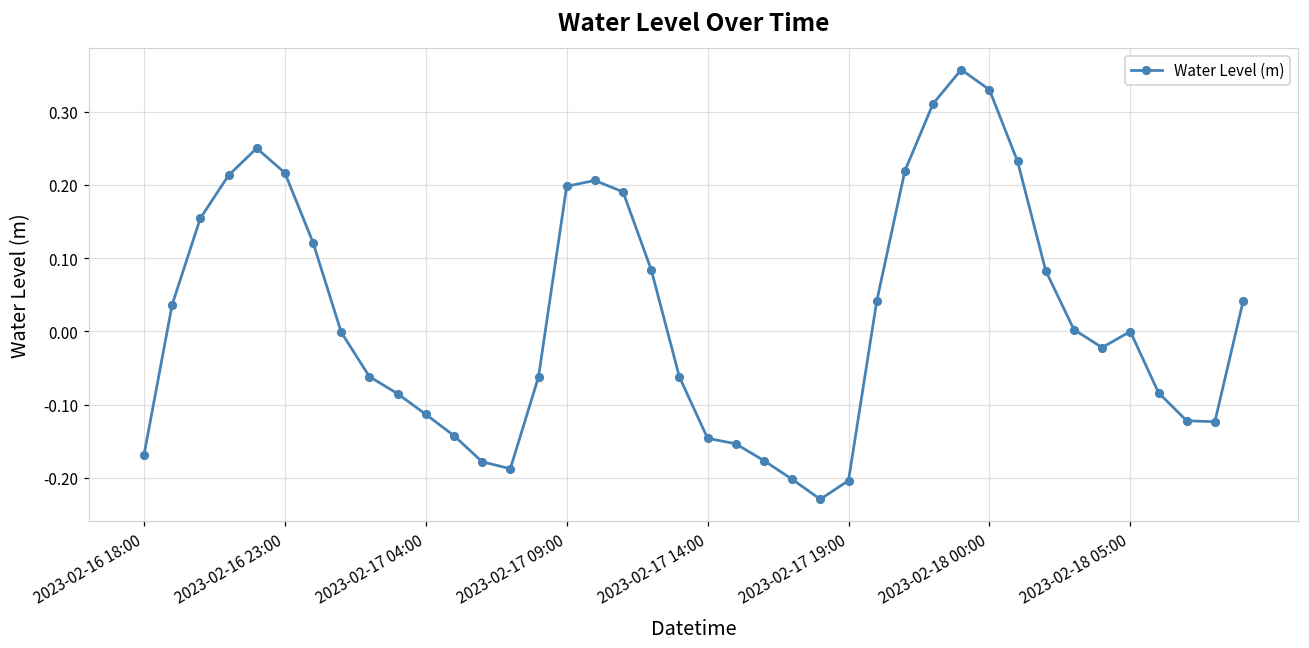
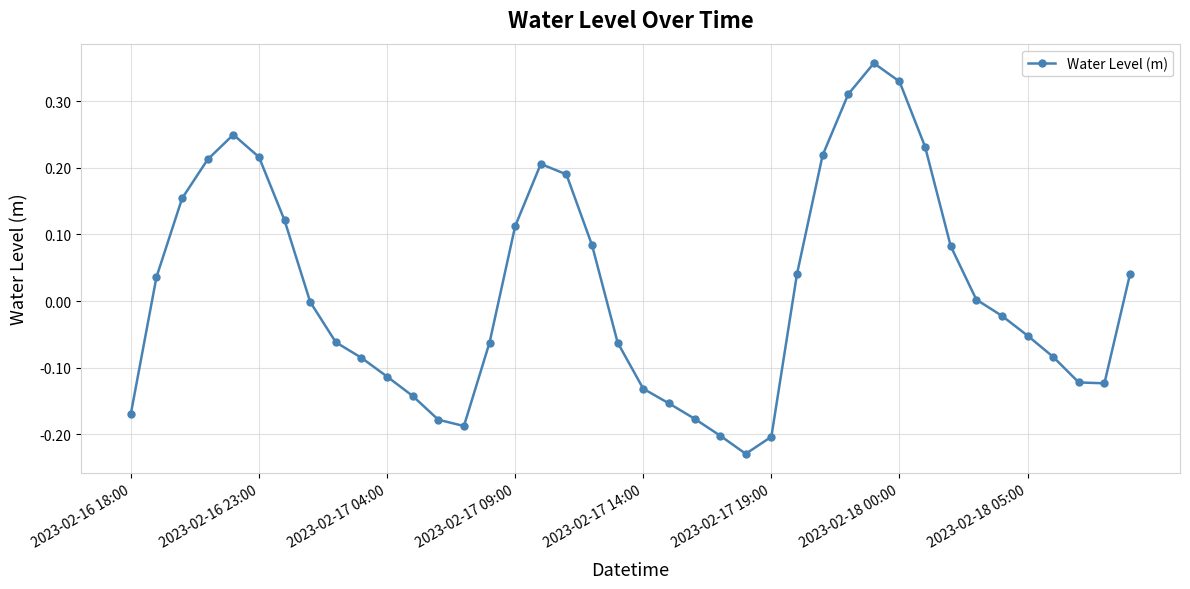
2023-02-17 09:00: 0.20 -> 0.11
2023-02-17 14:00: -0.15 -> -0.13
2023-02-18 05:00: 0.00 -> -0.05
